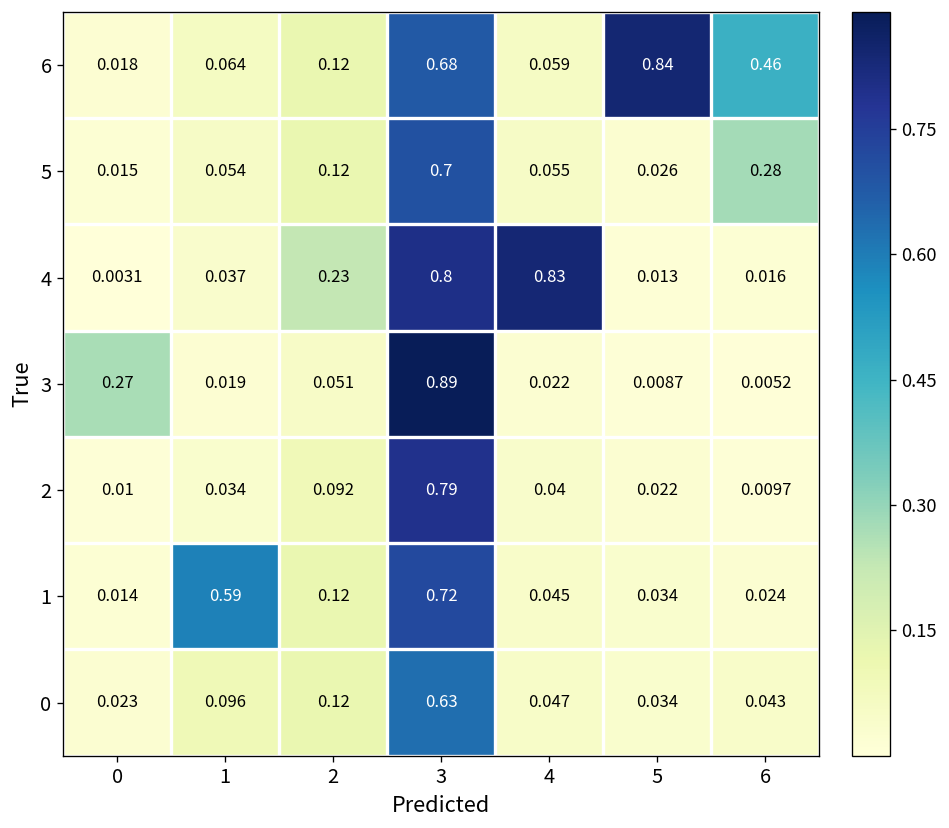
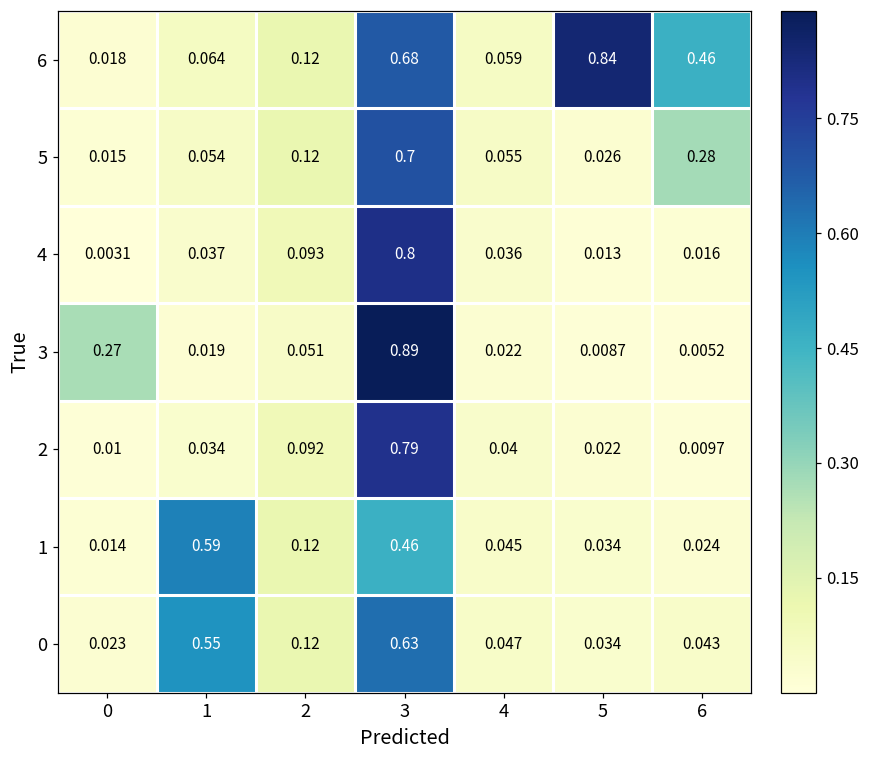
4, 2: 0.23 -> 0.093
4, 4: 0.83 -> 0.036
1, 3: 0.72 -> 0.46
0, 1: 0.096 -> 0.55
